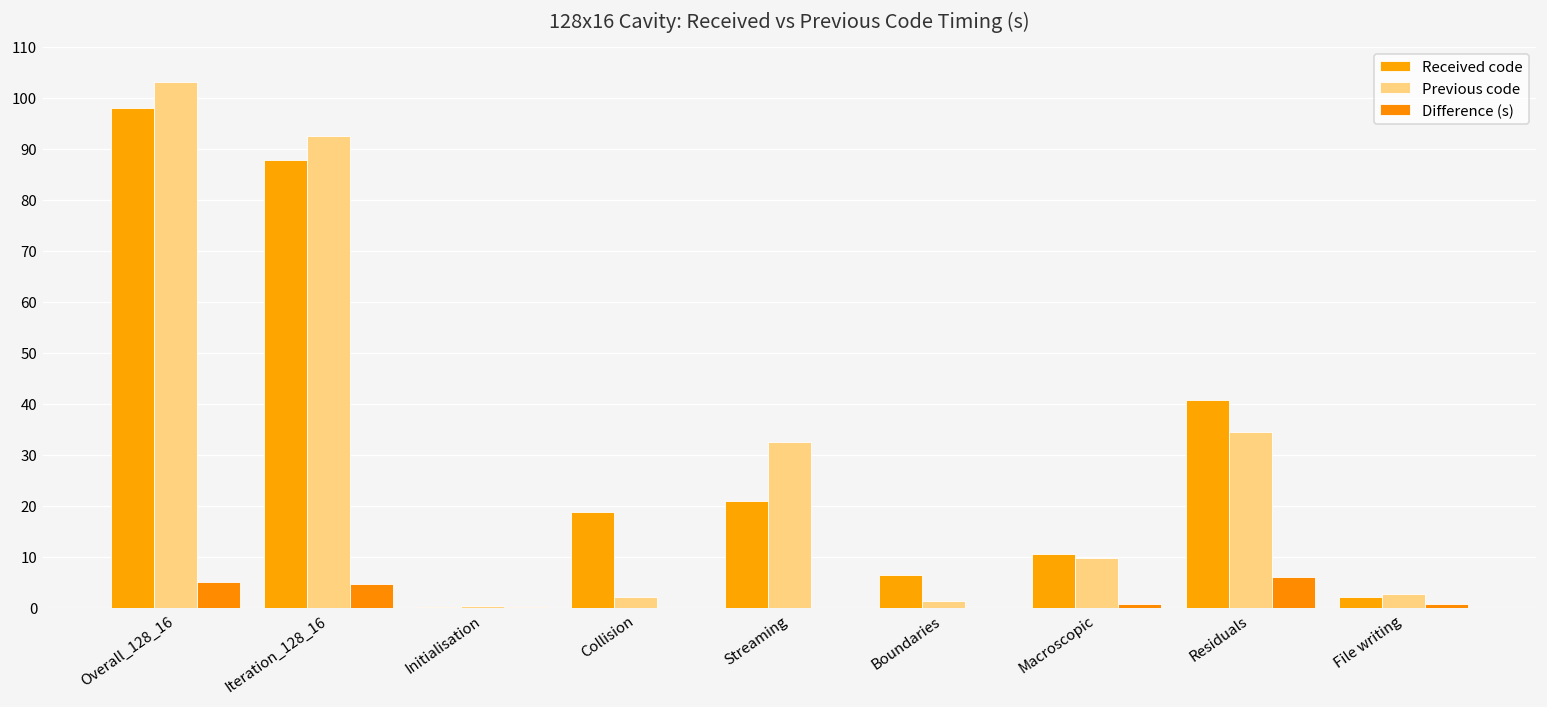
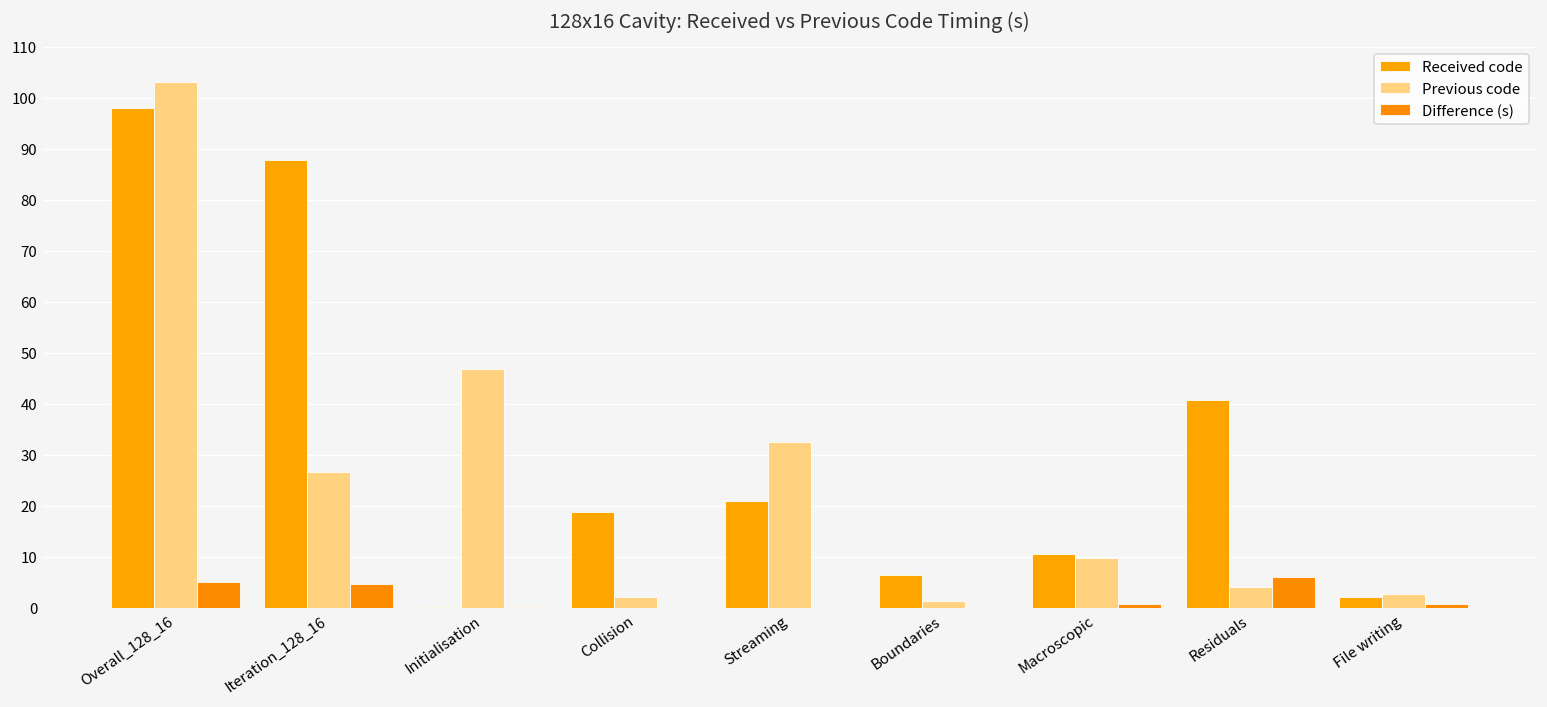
Previous code, Iteration_128_16: 93 -> 27
Previous code, Initialisation: 0 -> 47
Previous code, Residuals: 35 -> 4
